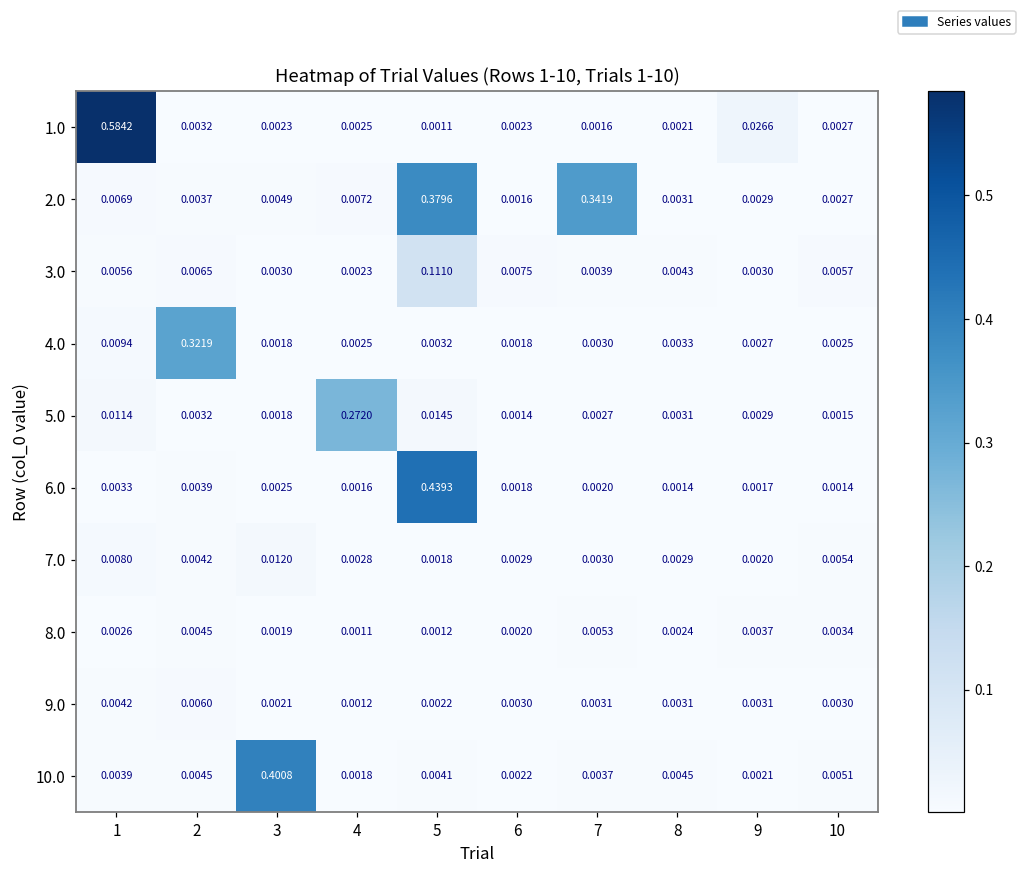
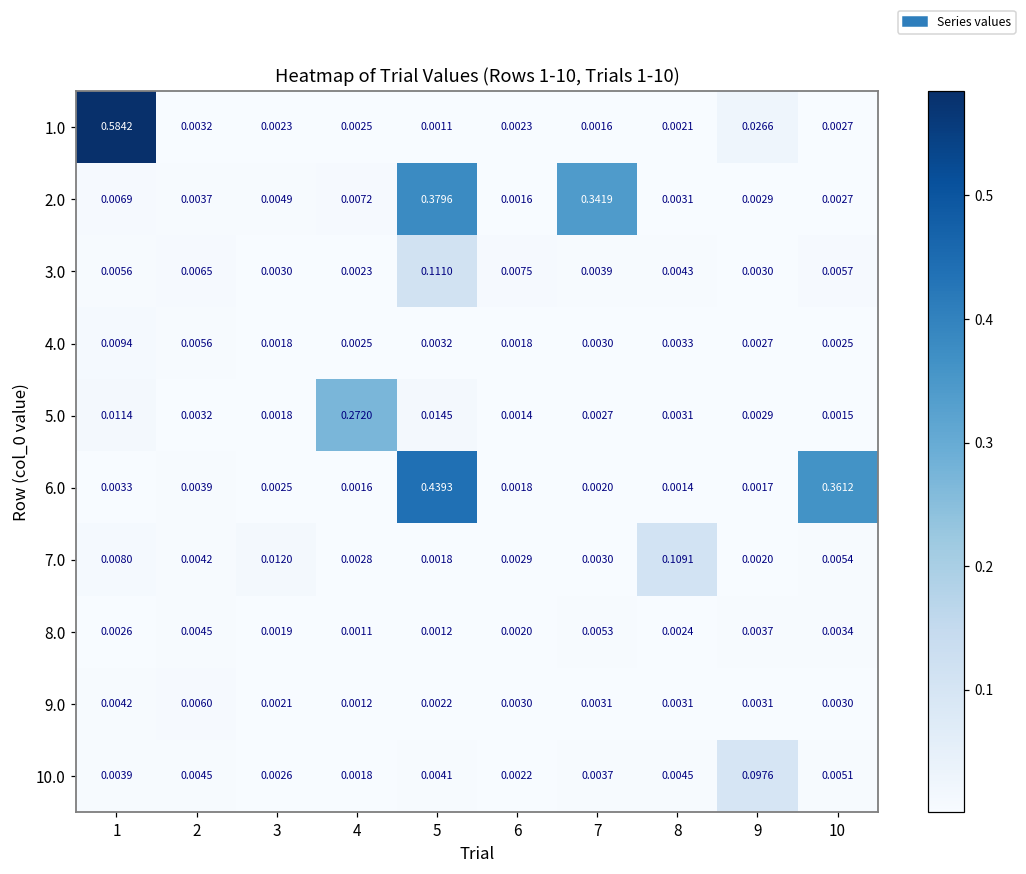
4.0, 2: 0.3219 -> 0.0056
6.0, 10: 0.0014 -> 0.3612
7.0, 8: 0.0029 -> 0.1091
10.0, 3: 0.4008 -> 0.0026
10.0, 9: 0.0021 -> 0.0976
